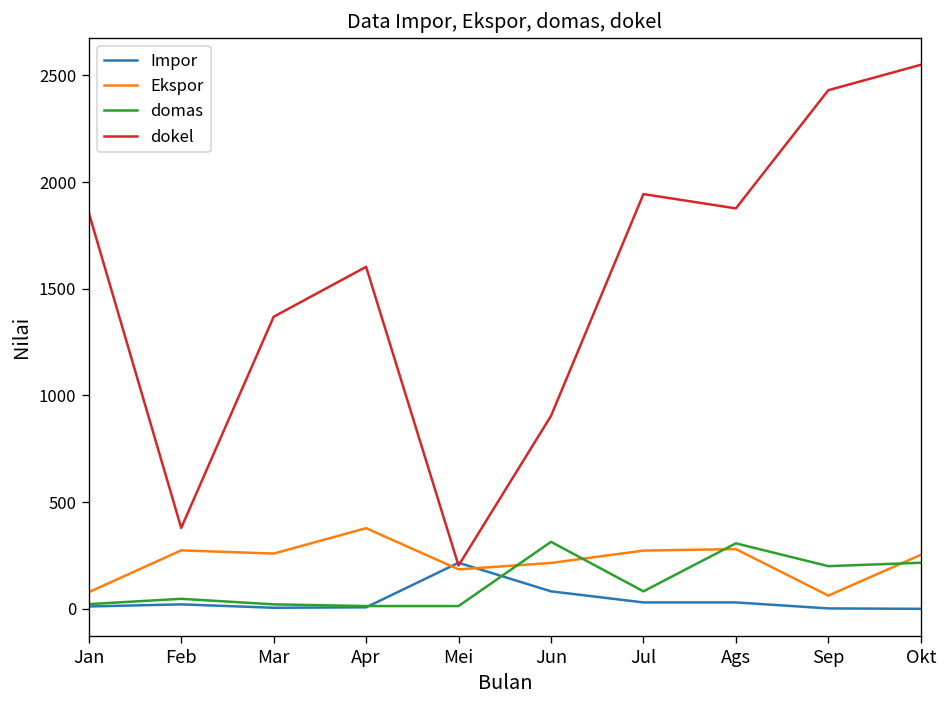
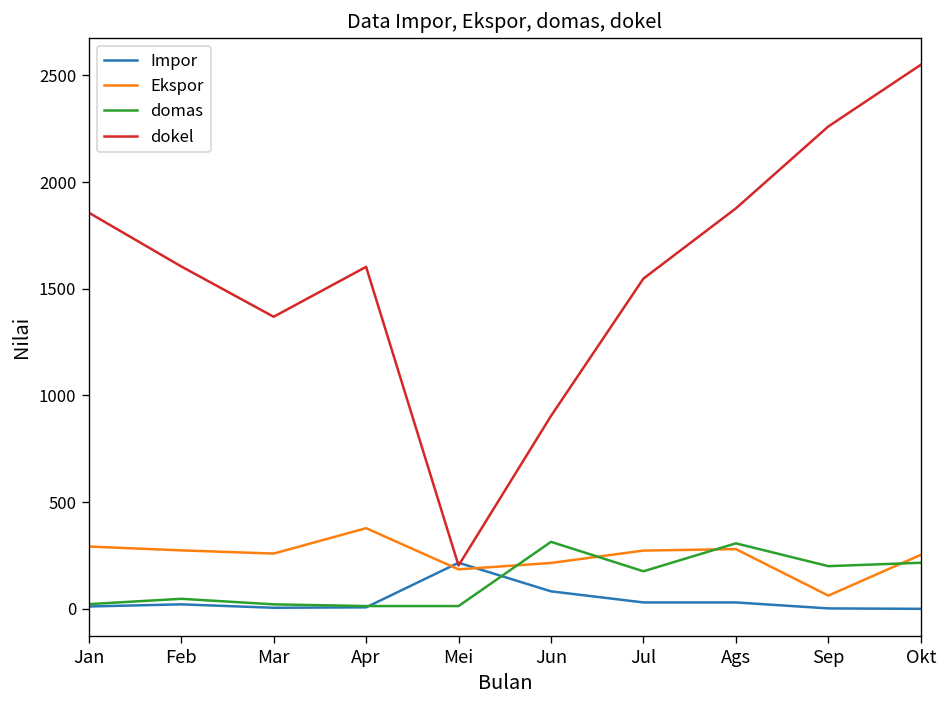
Ekspor, Jan: 80 -> 290
dokel, Feb: 380 -> 1610
domas, Jul: 80 -> 180
dokel, Jul: 1940 -> 1550
dokel, Sep: 2430 -> 2260
